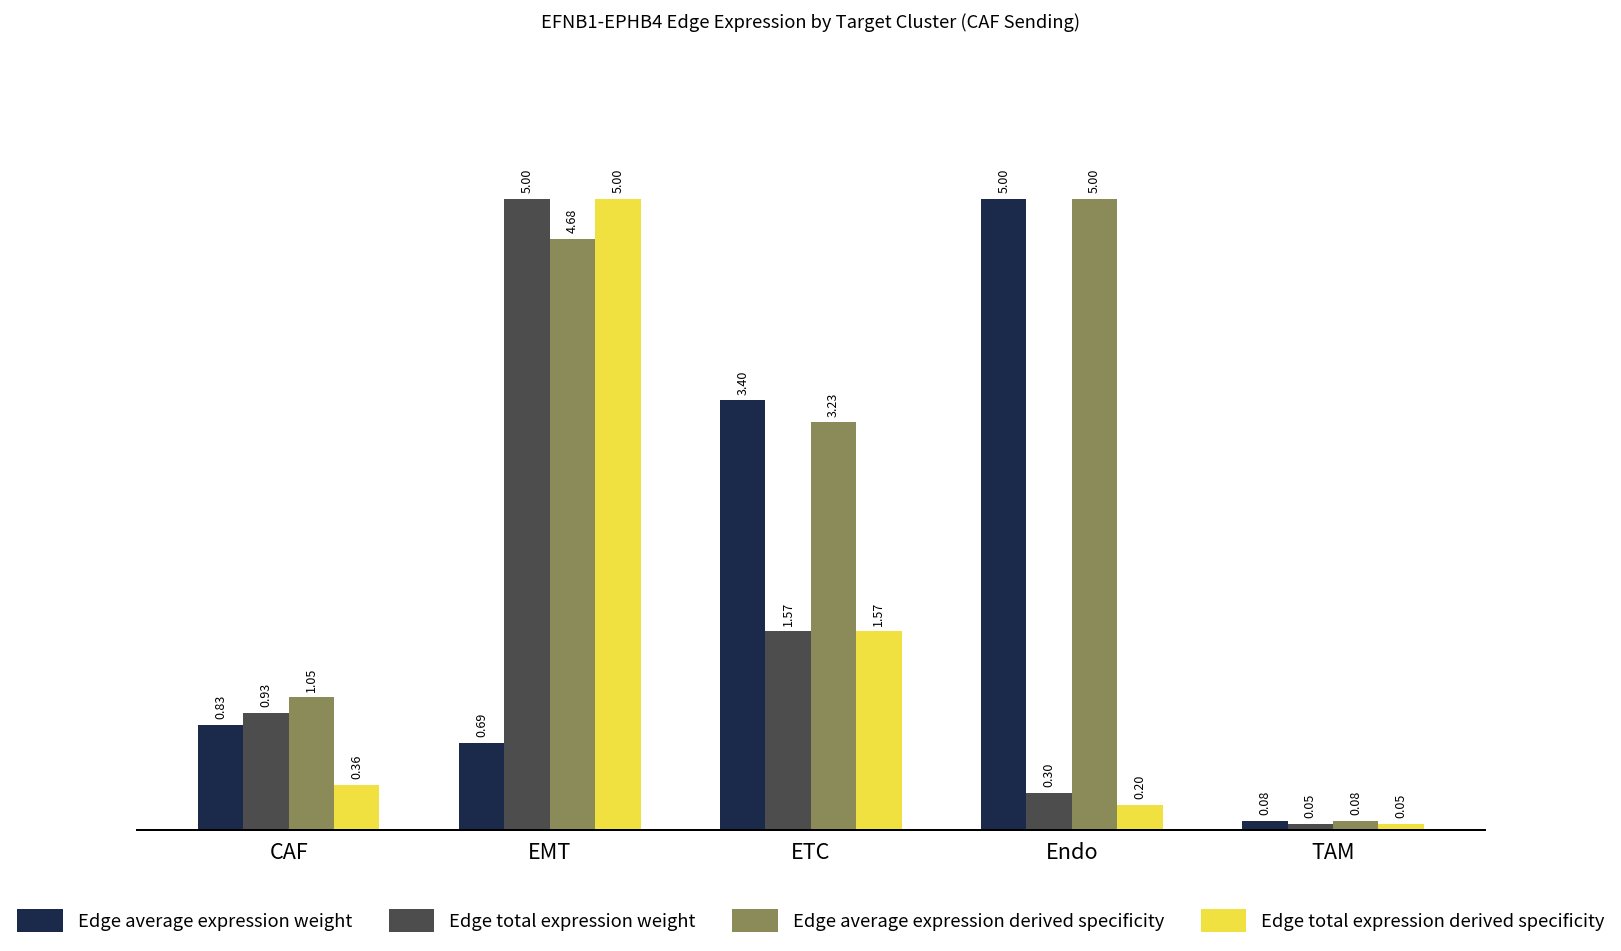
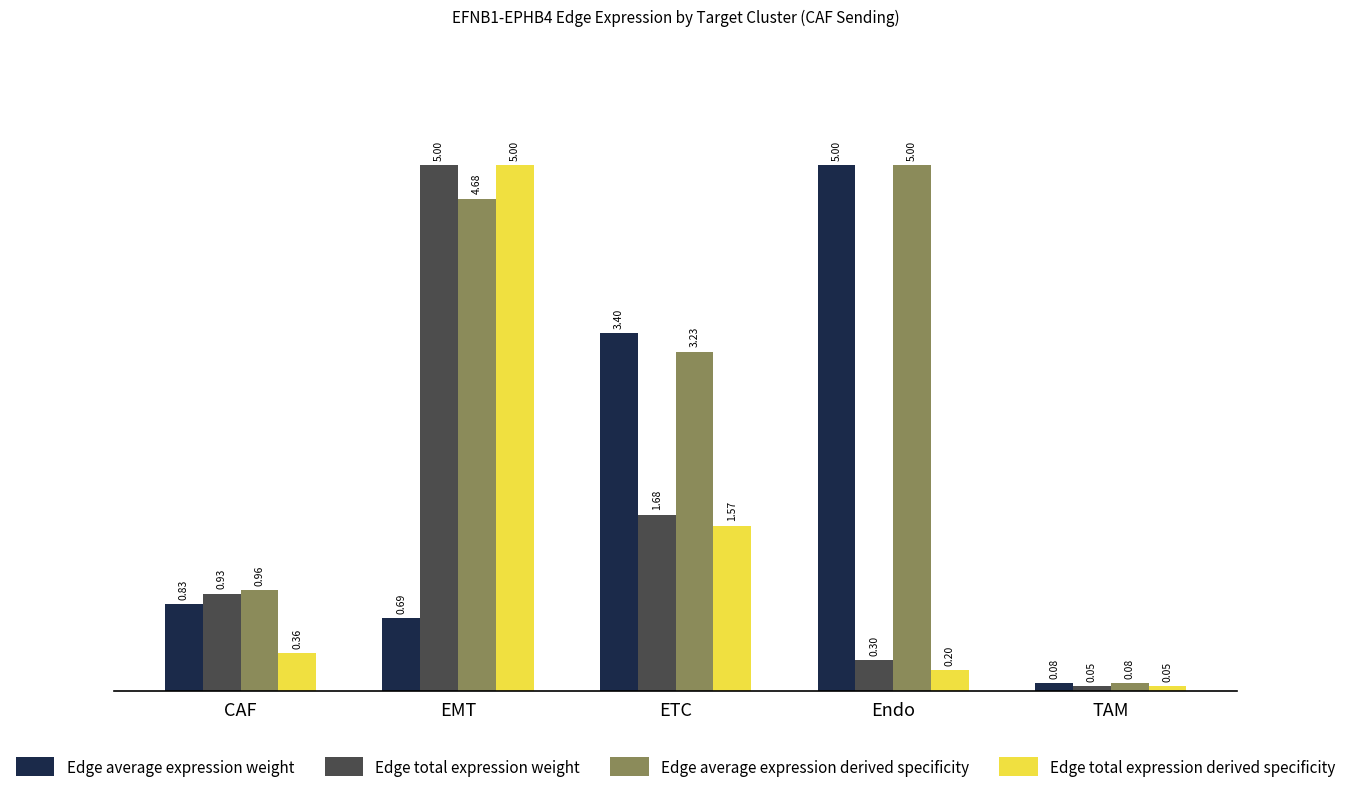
Edge average expression derived specificity, CAF: 1.05 -> 0.96
Edge total expression weight, ETC: 1.57 -> 1.68
